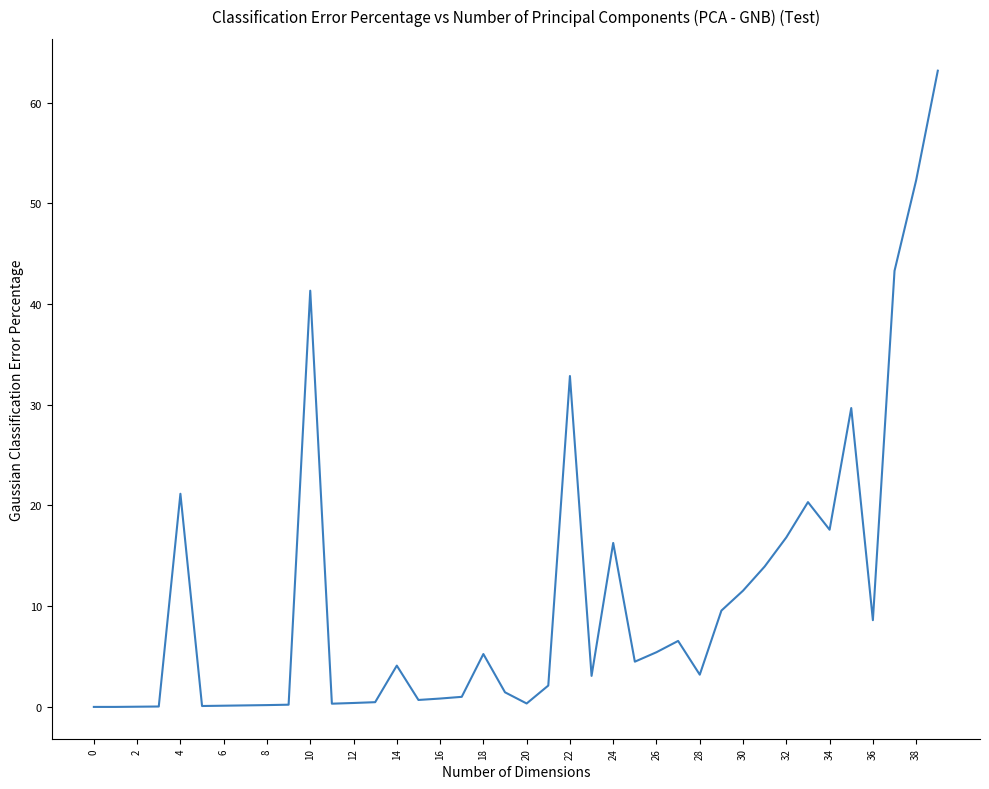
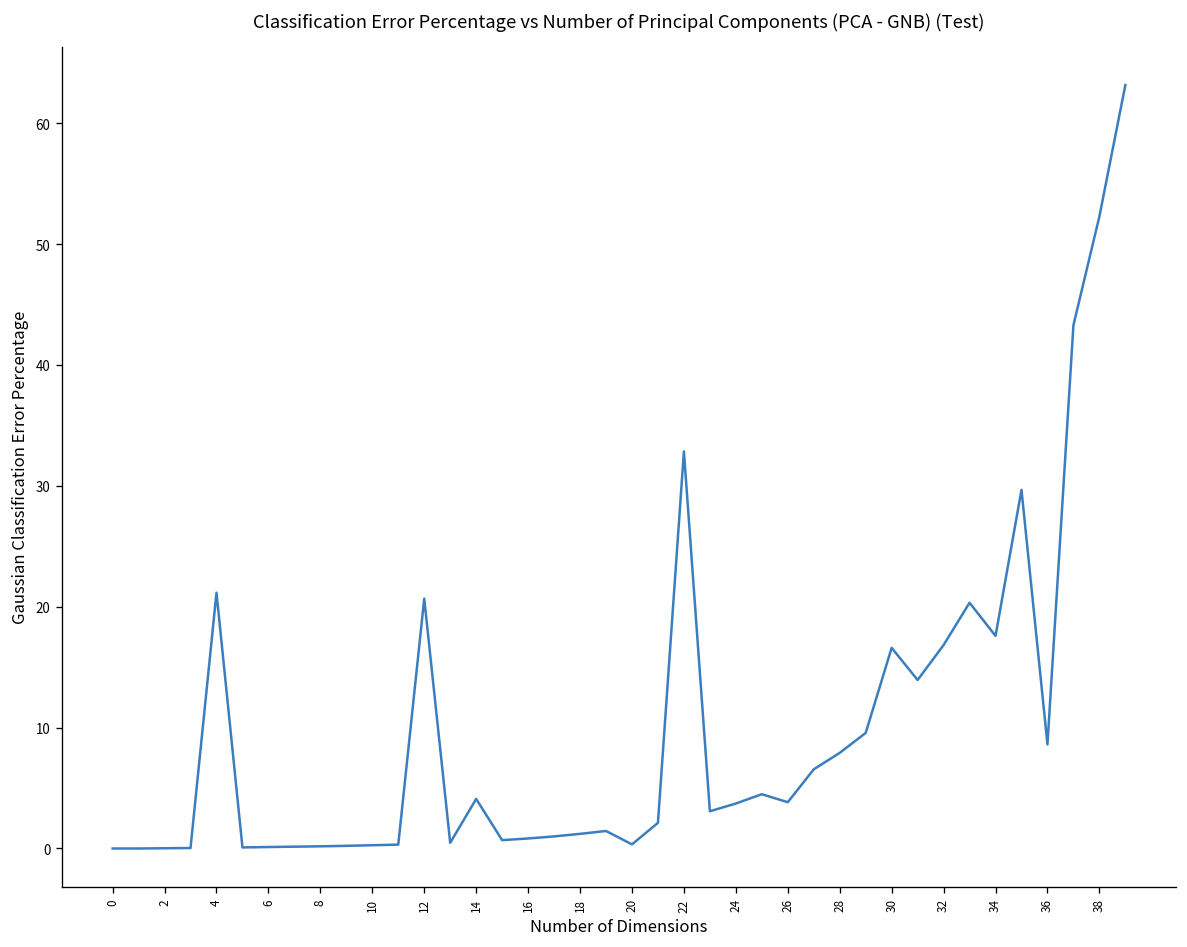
10: 41.3 -> 0.3
12: 0.4 -> 20.7
18: 5.3 -> 1.2
24: 16.3 -> 3.7
26: 5.4 -> 3.8
28: 3.2 -> 7.9
30: 11.5 -> 16.6
